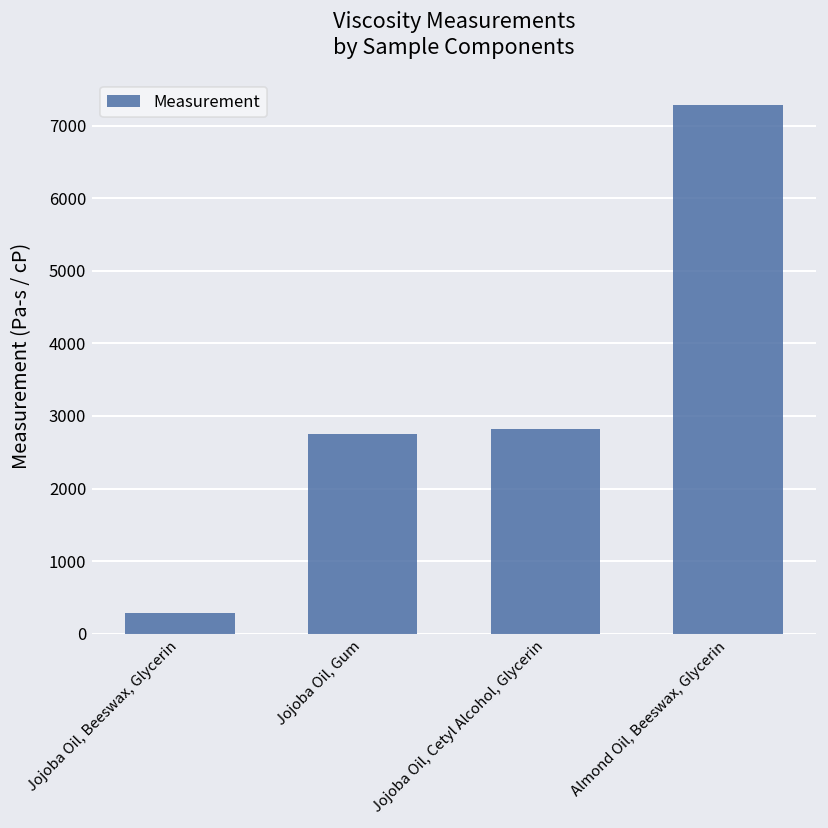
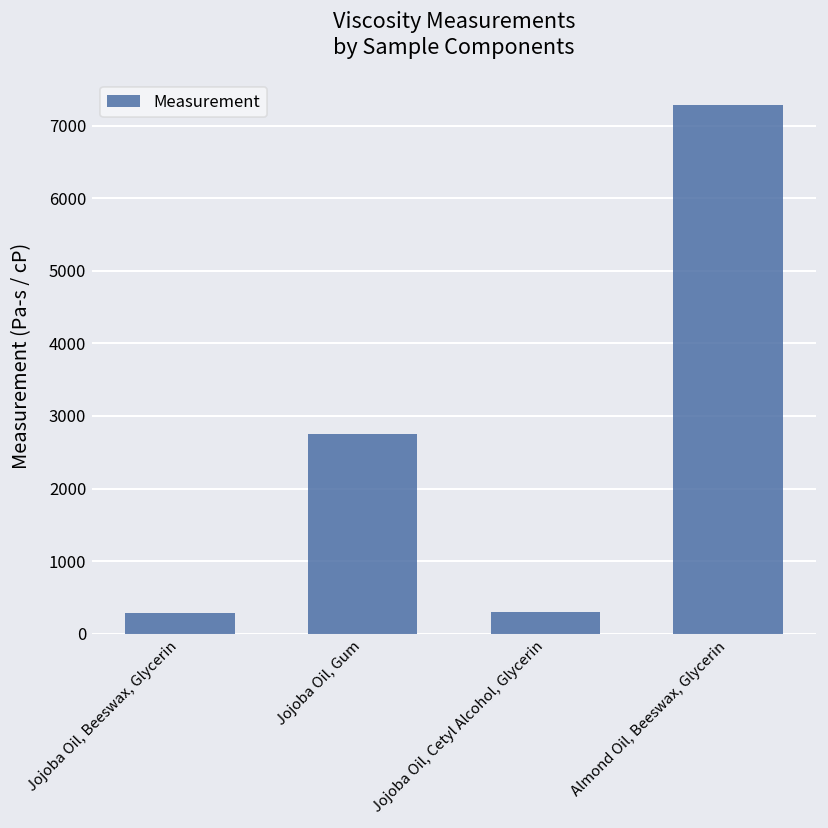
Jojoba Oil, Cetyl Alcohol, Glycerin: 2800 -> 300
